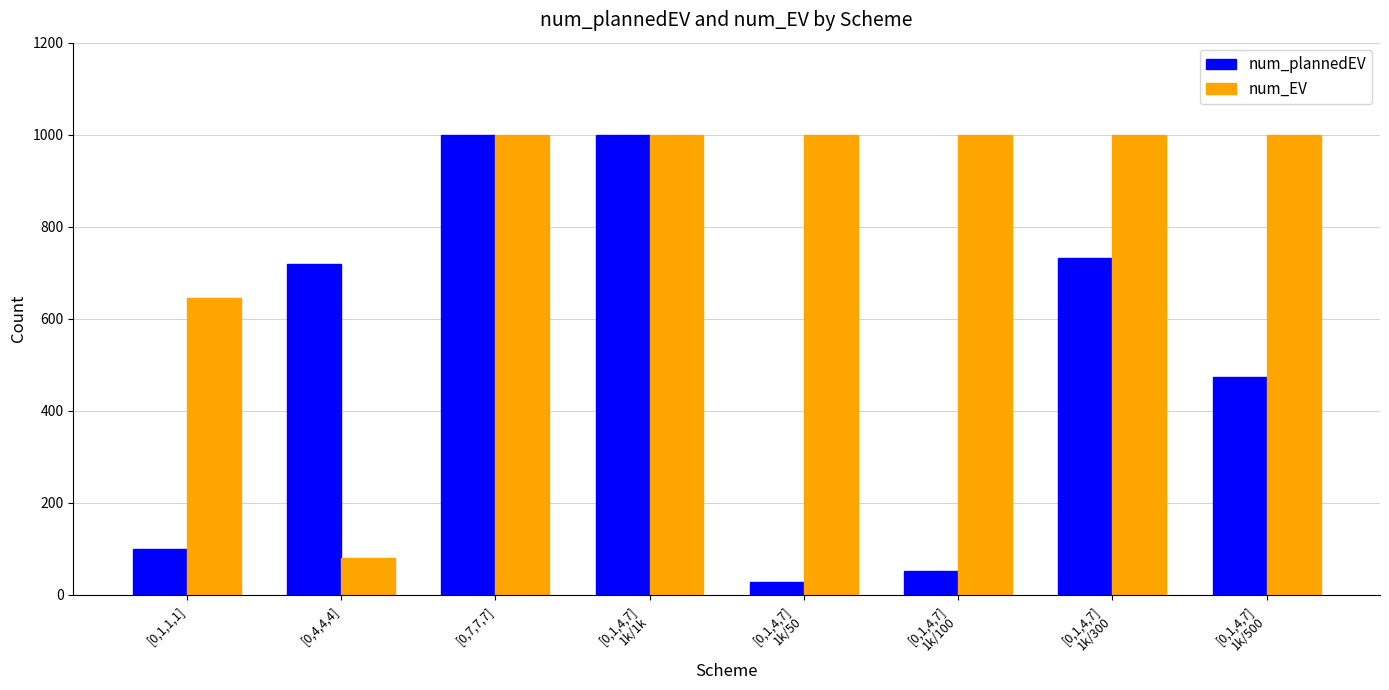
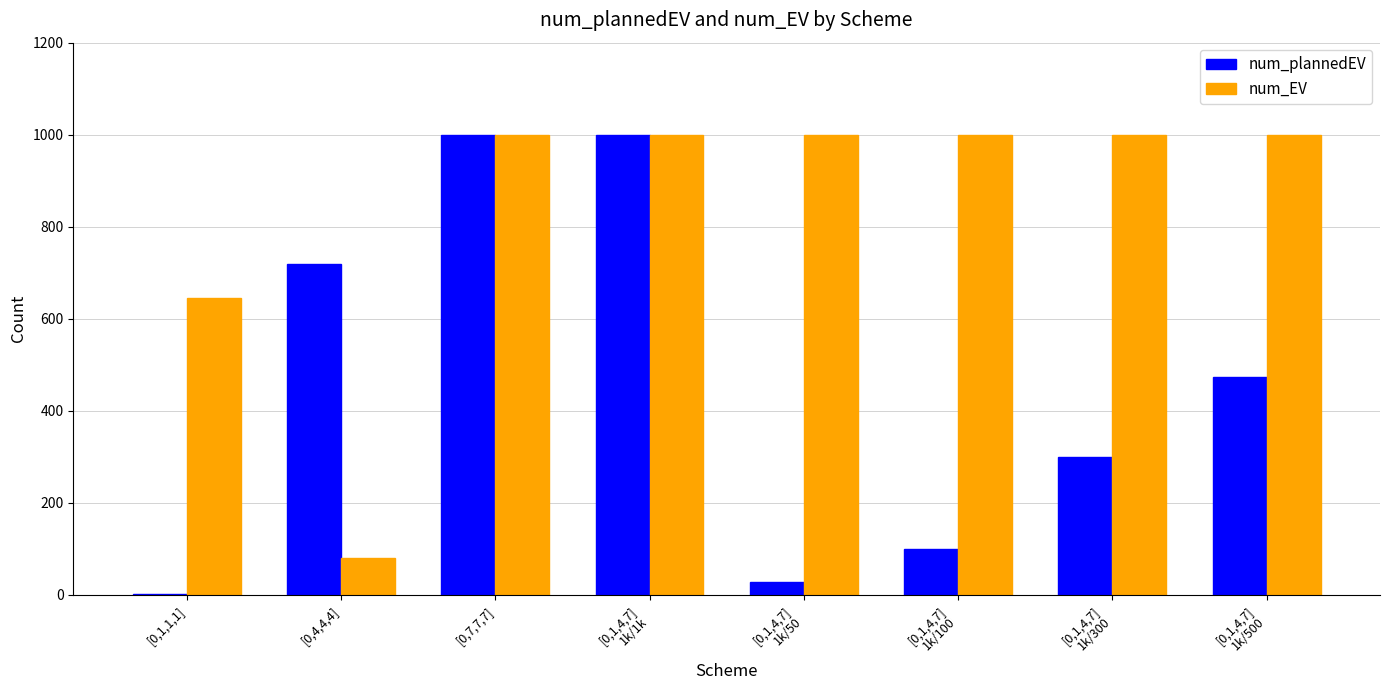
num_plannedEV, [0,1,1,1]: 100 -> 0
num_plannedEV, [0,1,4,7] 1k/100: 50 -> 100
num_plannedEV, [0,1,4,7] 1k/300: 730 -> 300
